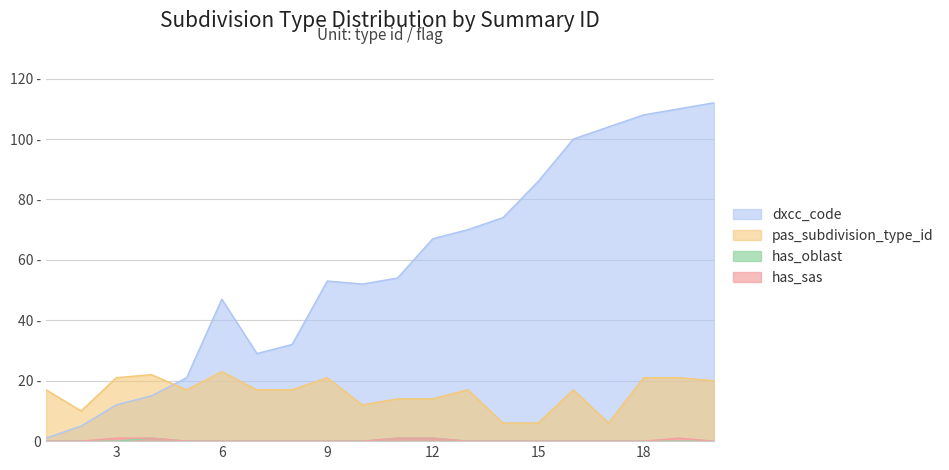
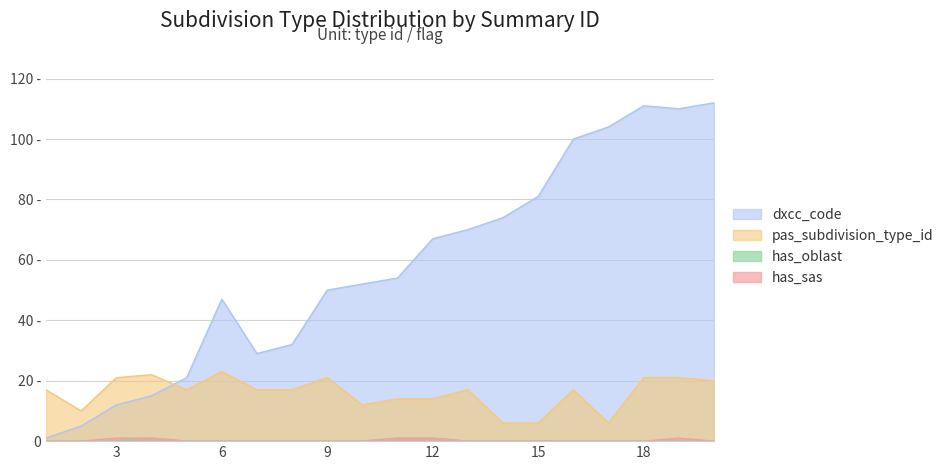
dxcc_code, 9: 53 - -> 50 -
dxcc_code, 15: 86 - -> 81 -
dxcc_code, 18: 108 - -> 111 -
